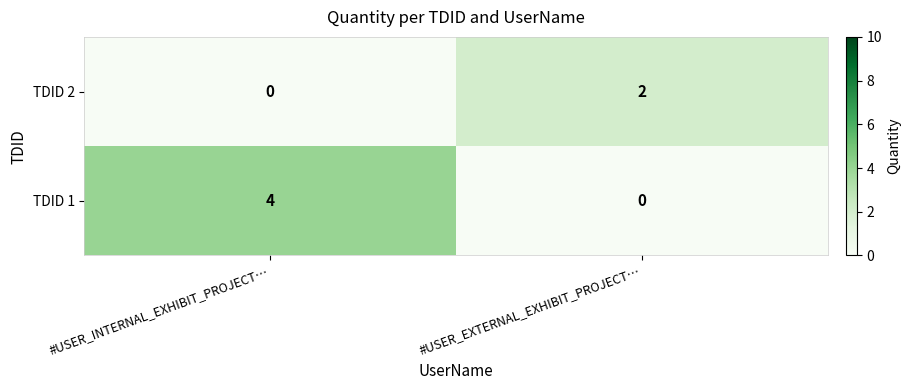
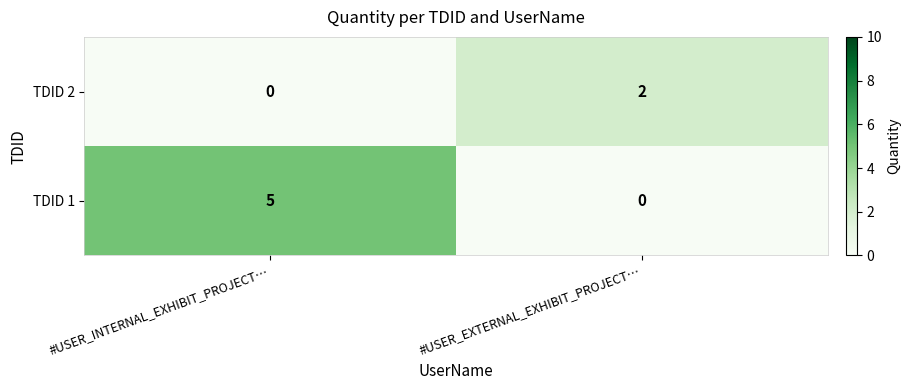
TDID 1, #USER_INTERNAL_EXHIBIT_PROJECT…: 4 -> 5
